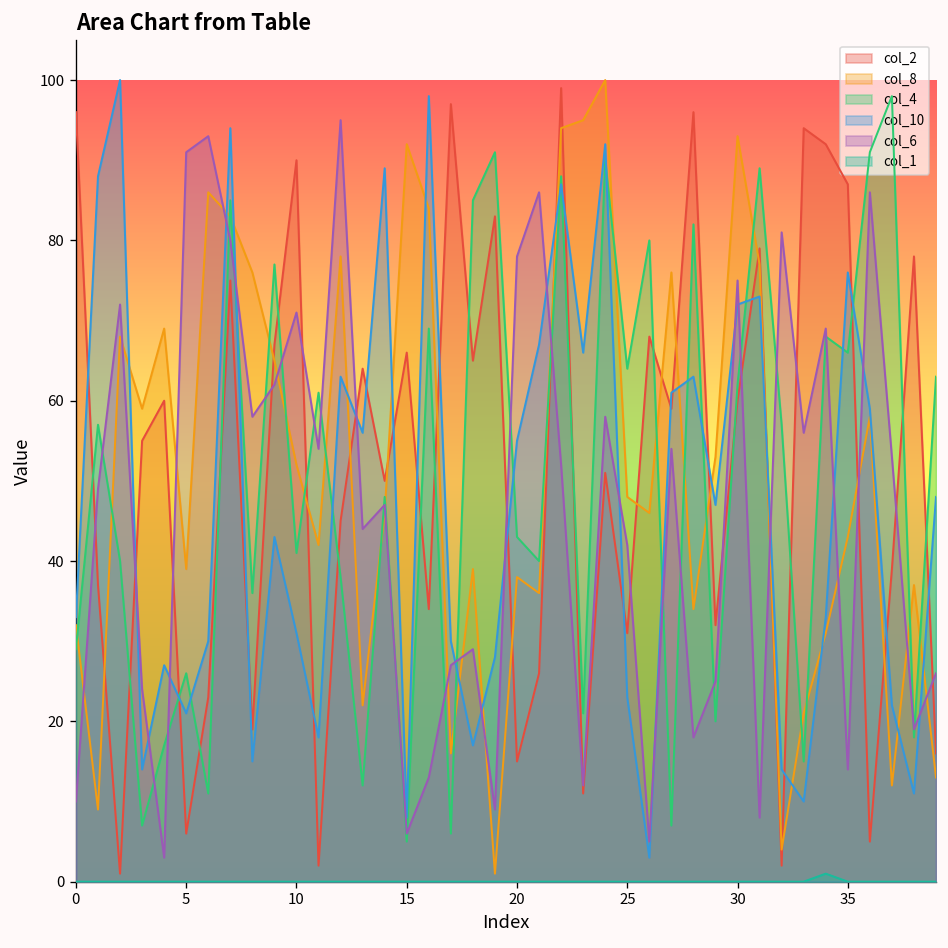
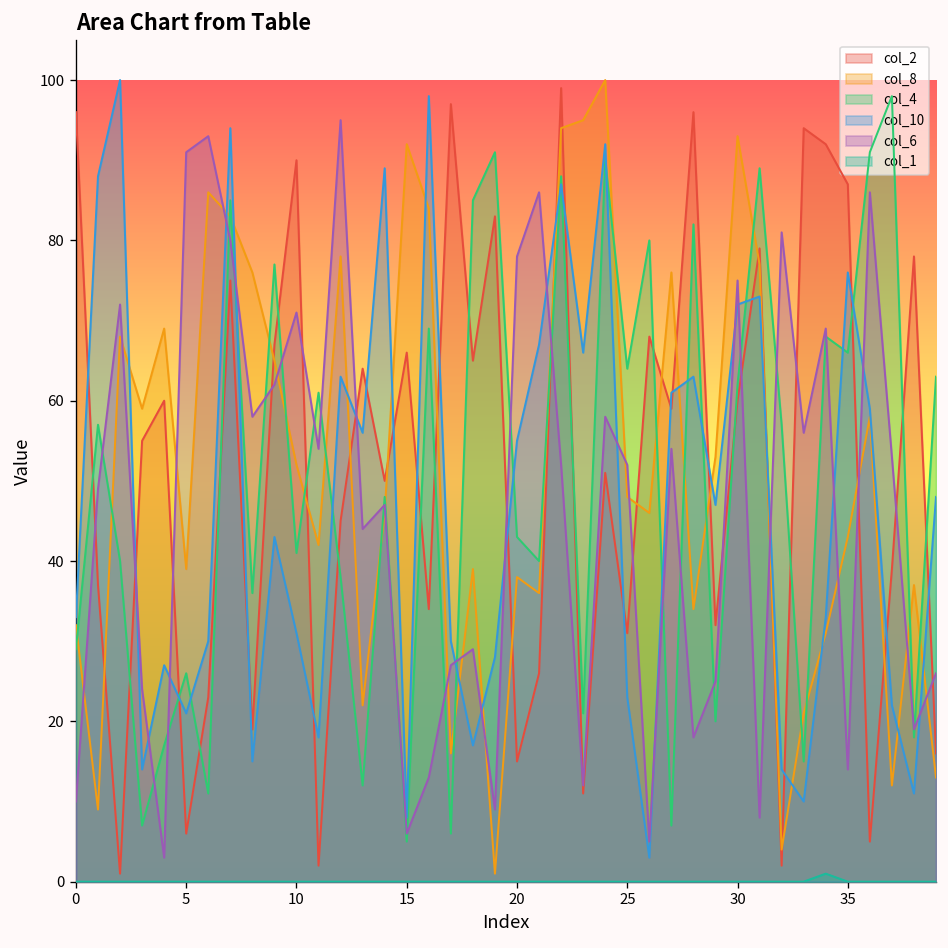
col_6, 25: 42 -> 52
